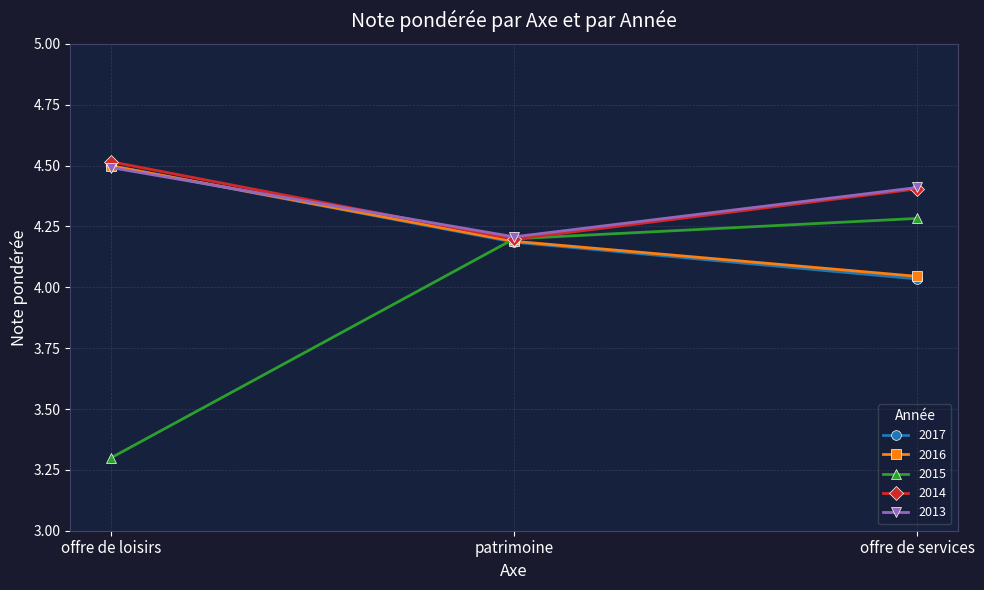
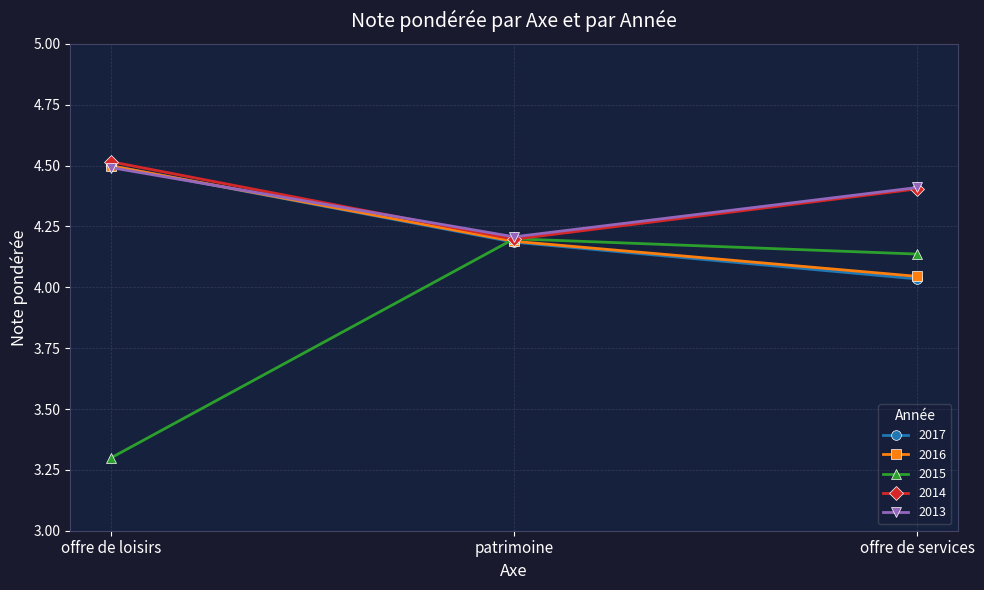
2015, offre de services: 4.28 -> 4.14
